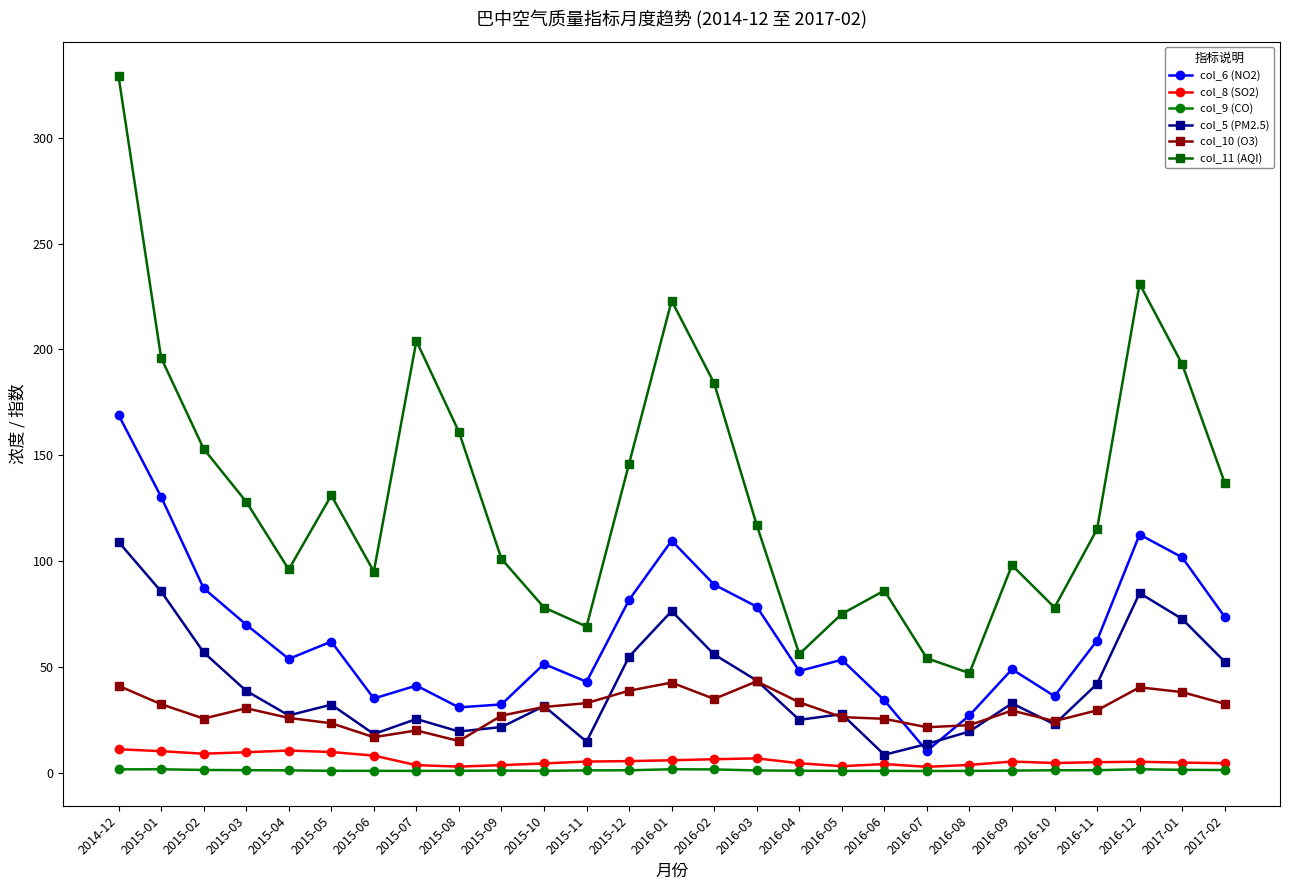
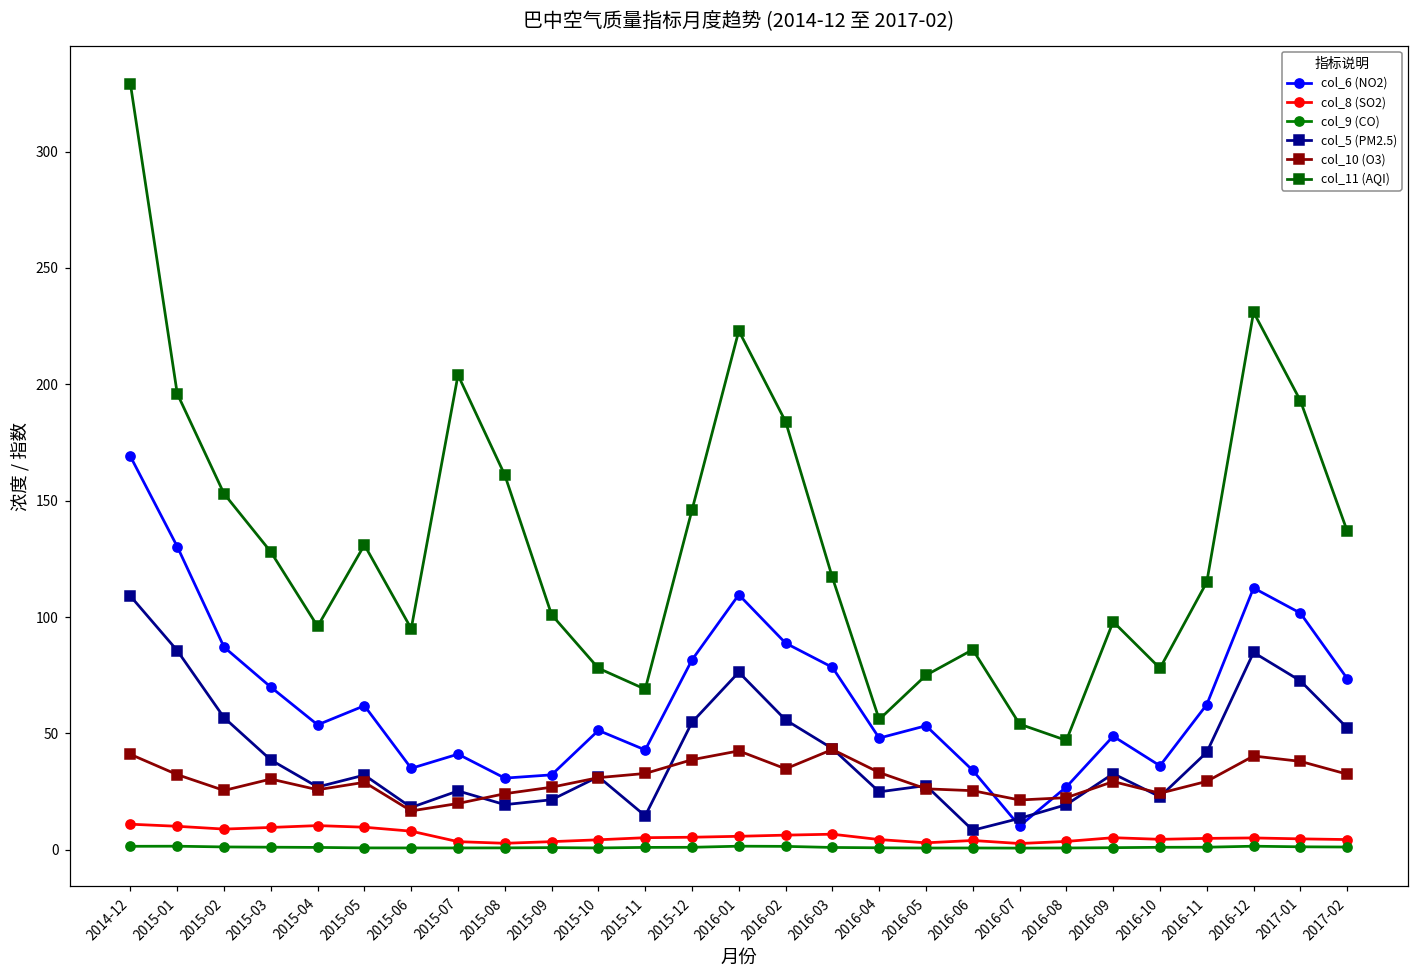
col_10 (O3), 2015-05: 23 -> 29
col_10 (O3), 2015-08: 15 -> 24
